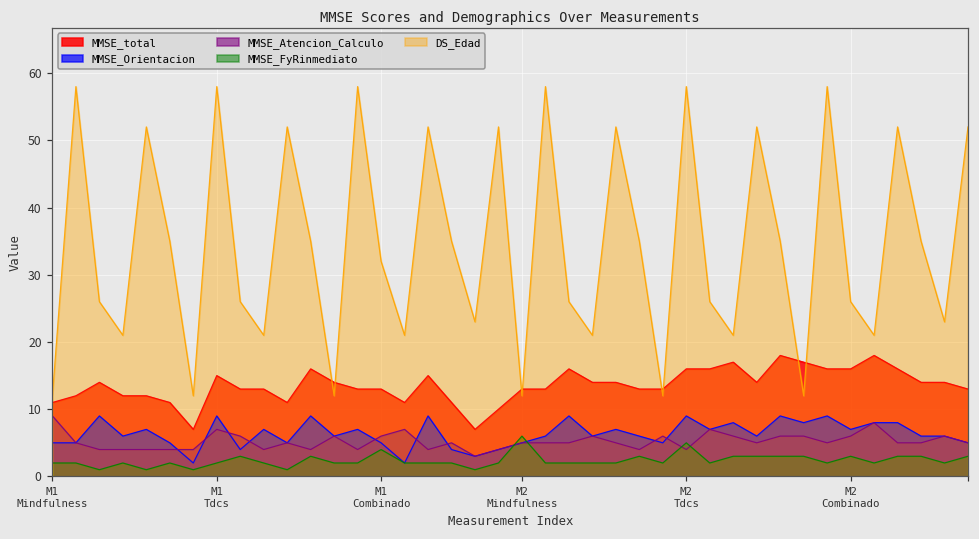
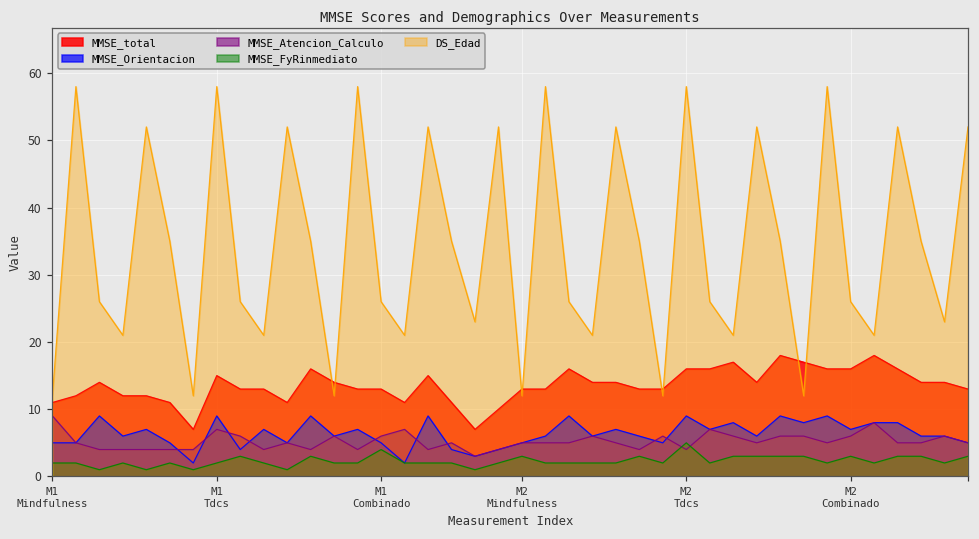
DS_Edad, M1 Combinado: 32 -> 26
MMSE_FyRinmediato, M2 Mindfulness: 6 -> 3
